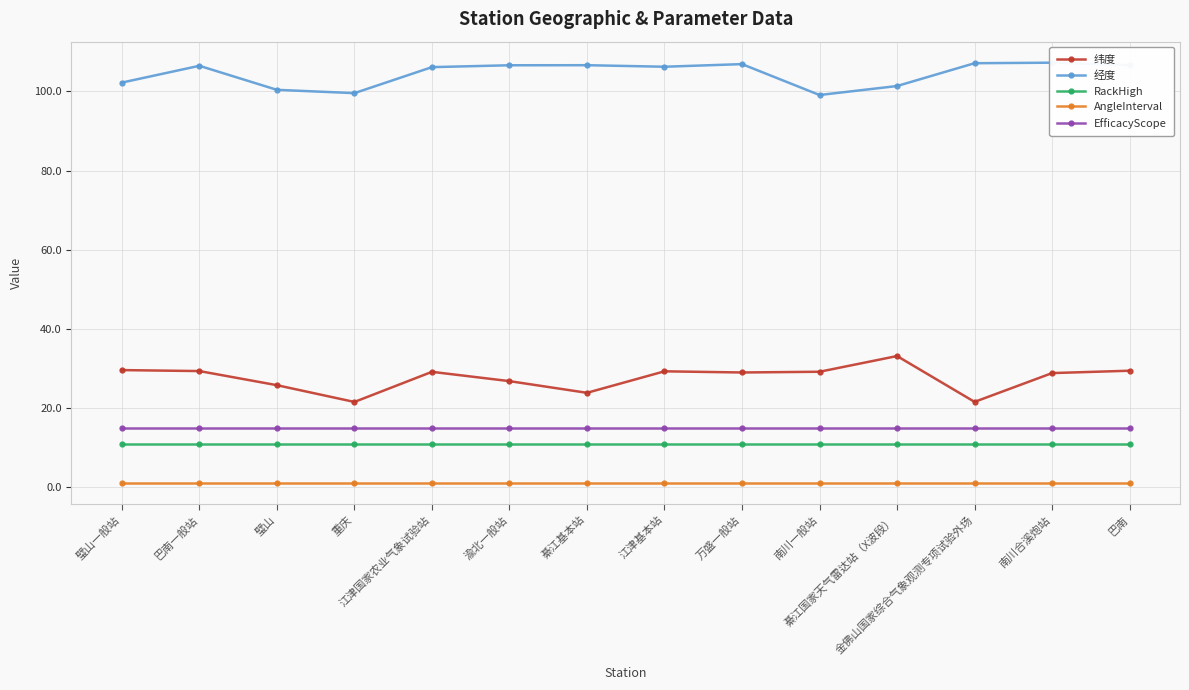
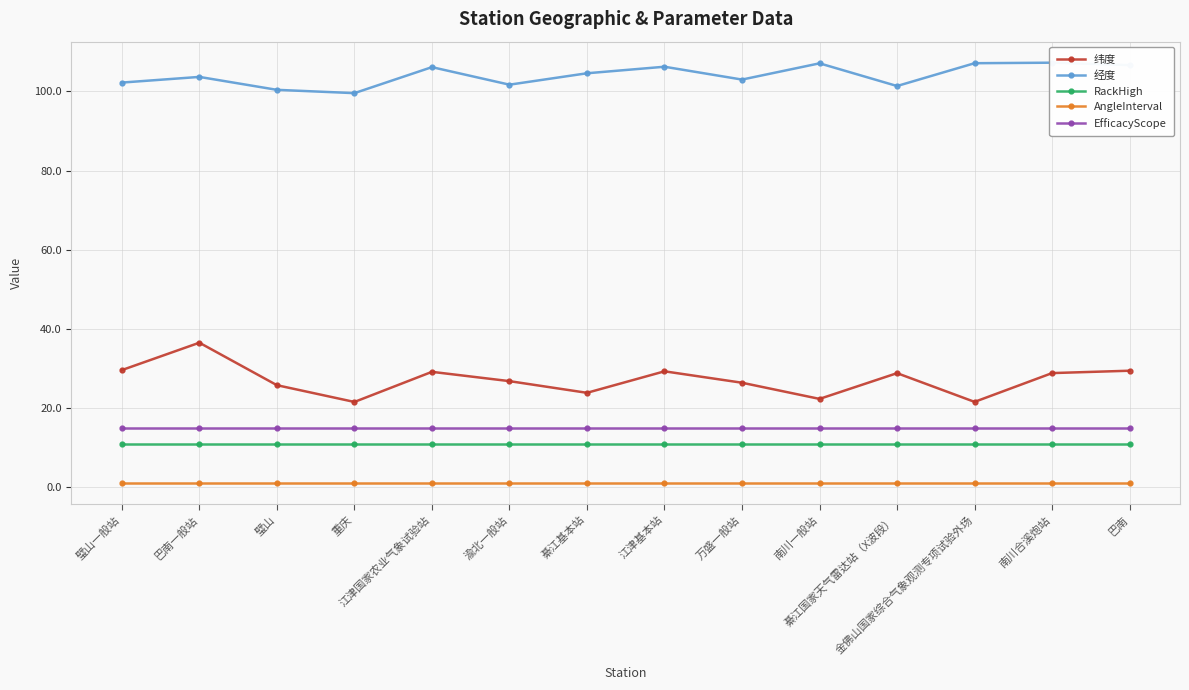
纬度, 巴南一般站: 29 -> 37
经度, 巴南一般站: 106 -> 104
经度, 渝北一般站: 107 -> 102
经度, 綦江基本站: 107 -> 105
纬度, 万盛一般站: 29 -> 26
经度, 万盛一般站: 107 -> 103
纬度, 南川一般站: 29 -> 22
经度, 南川一般站: 99 -> 107
纬度, 綦江国家天气雷达站（X波段）: 33 -> 29
